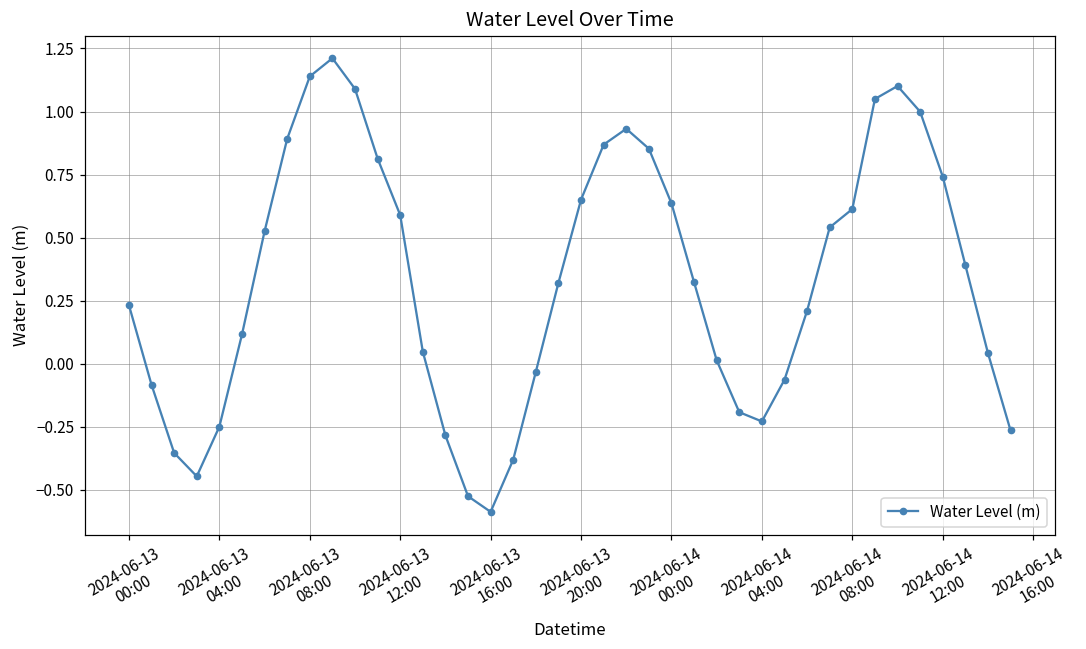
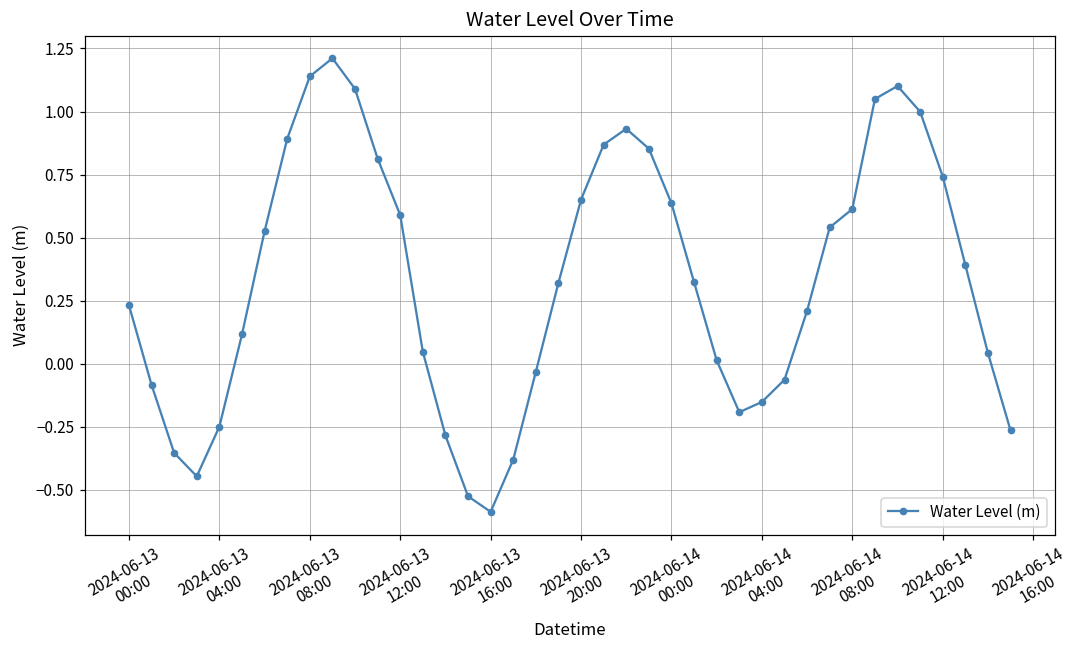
2024-06-14 04:00: -0.23 -> -0.15
